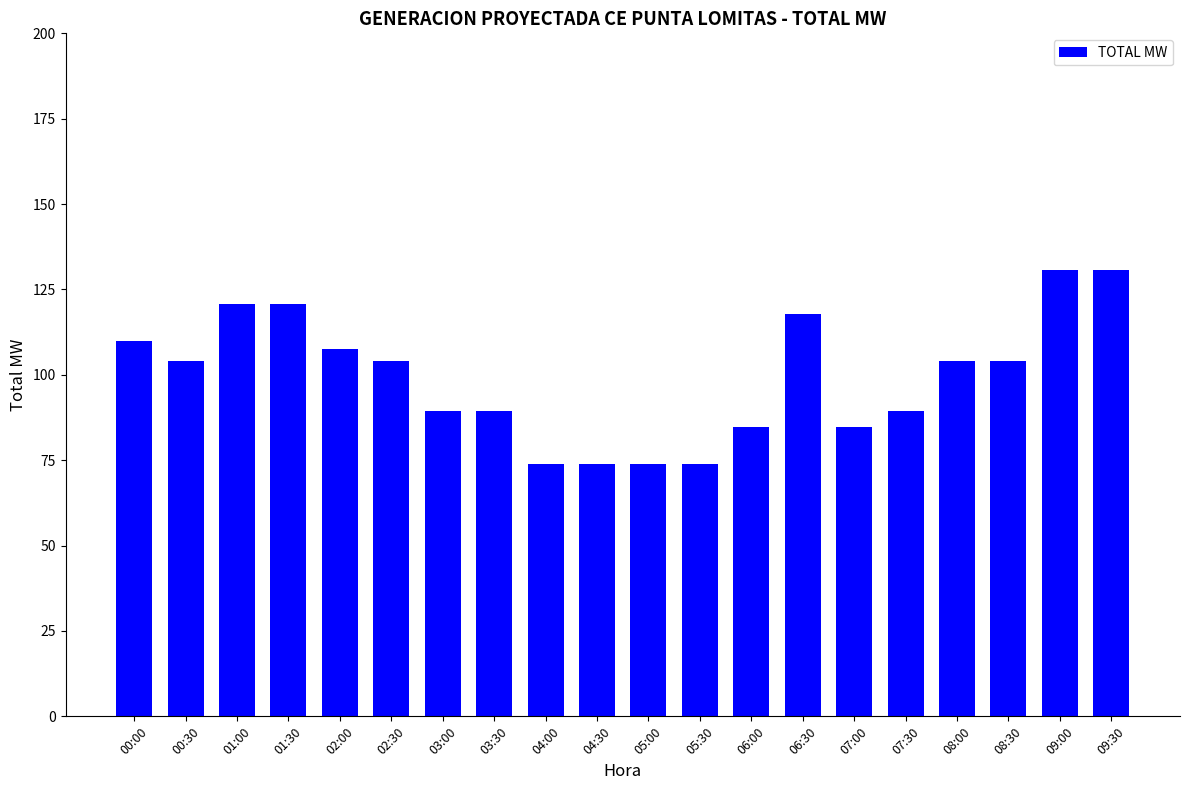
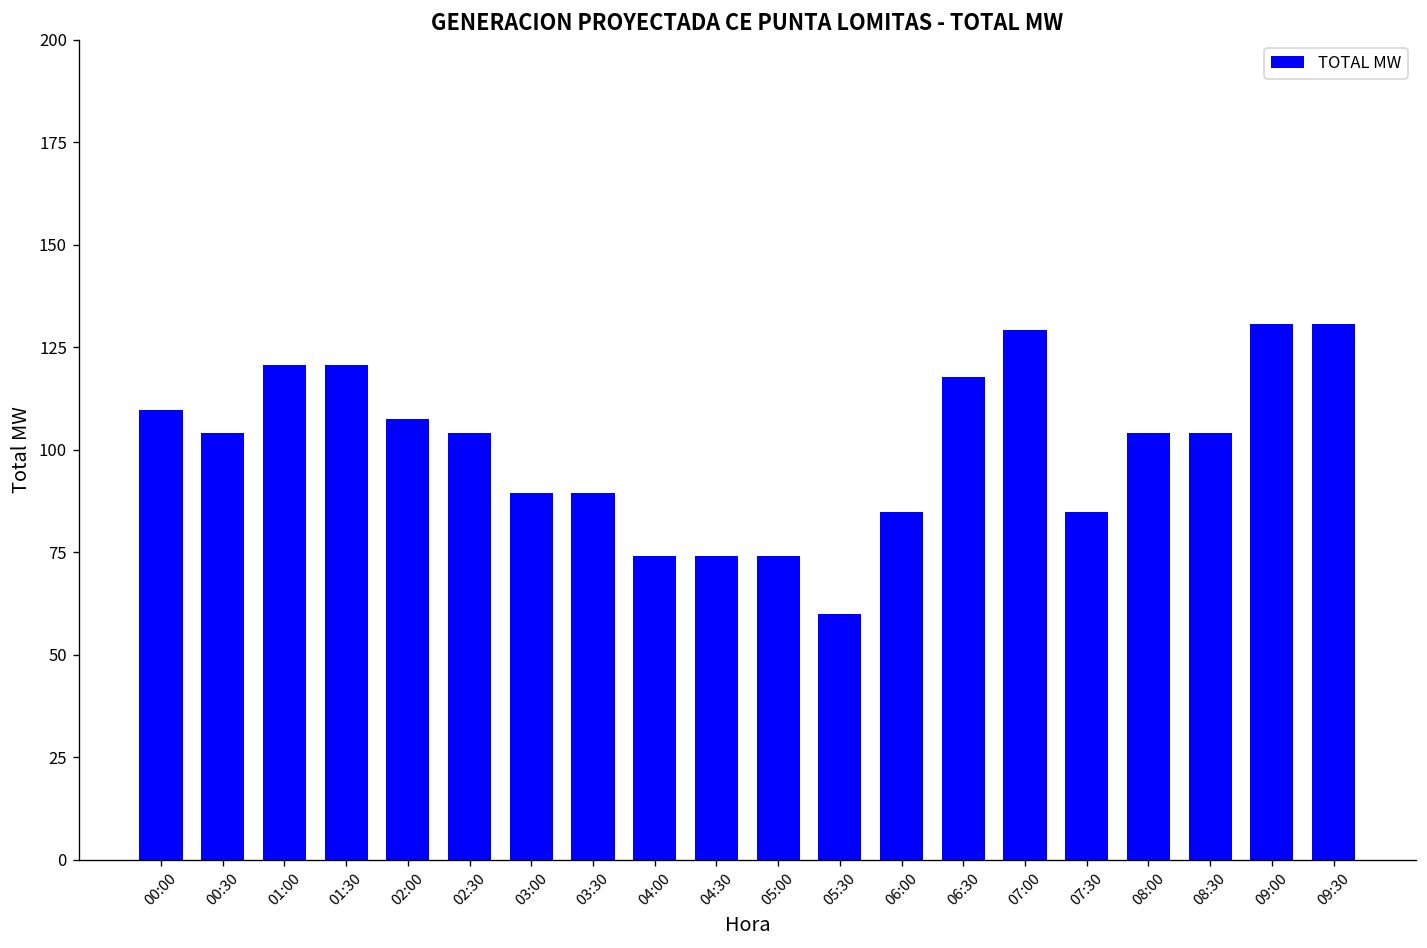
05:30: 74 -> 60
07:00: 85 -> 129
07:30: 89 -> 85
